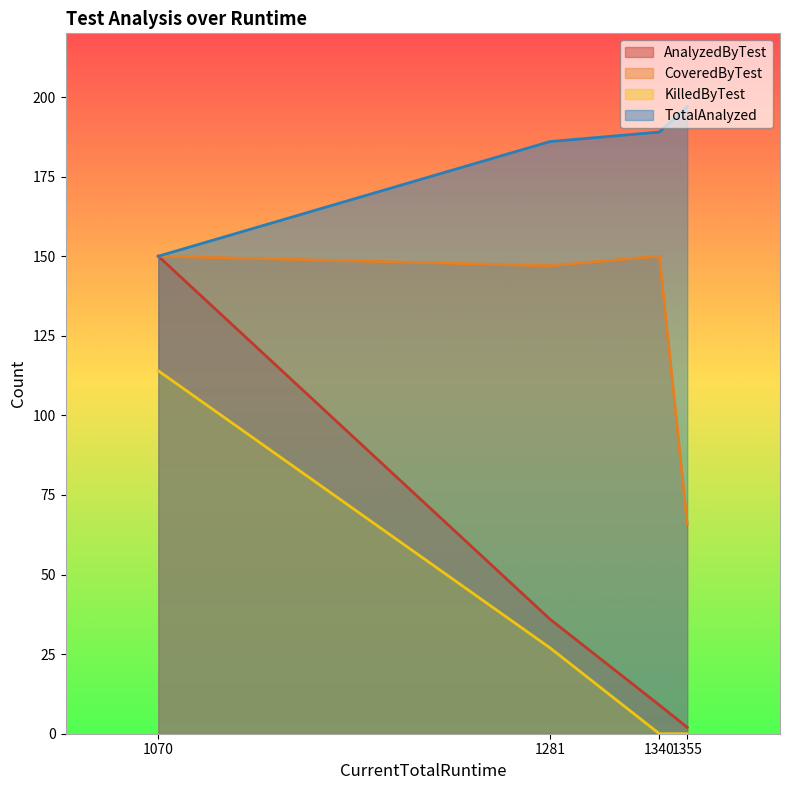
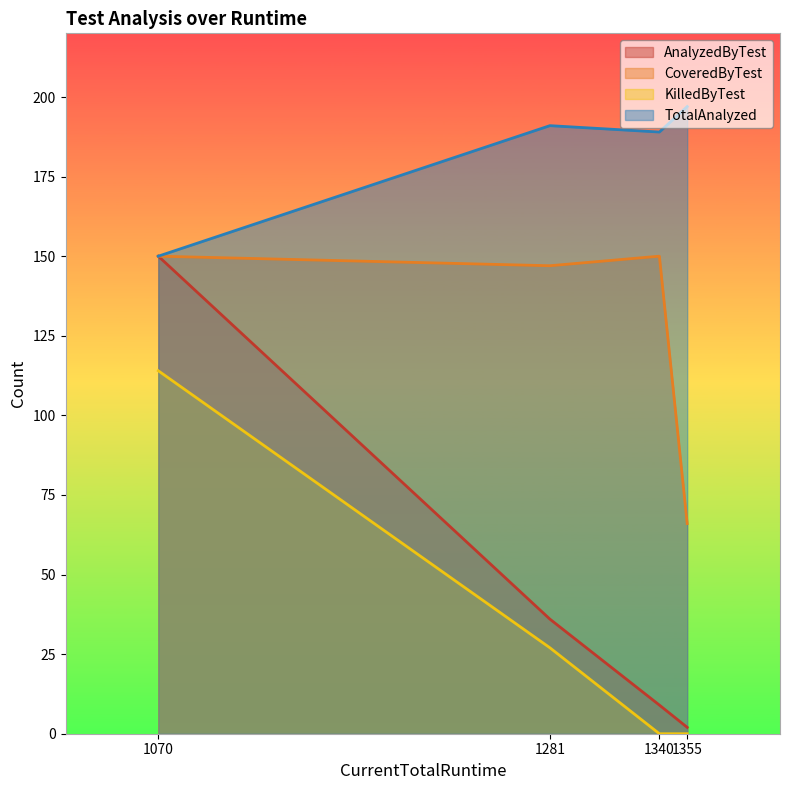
TotalAnalyzed, 1281: 186 -> 191
